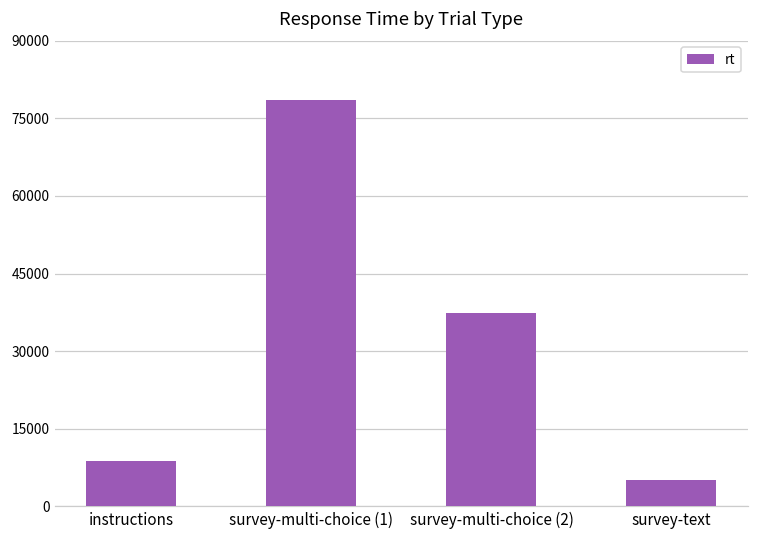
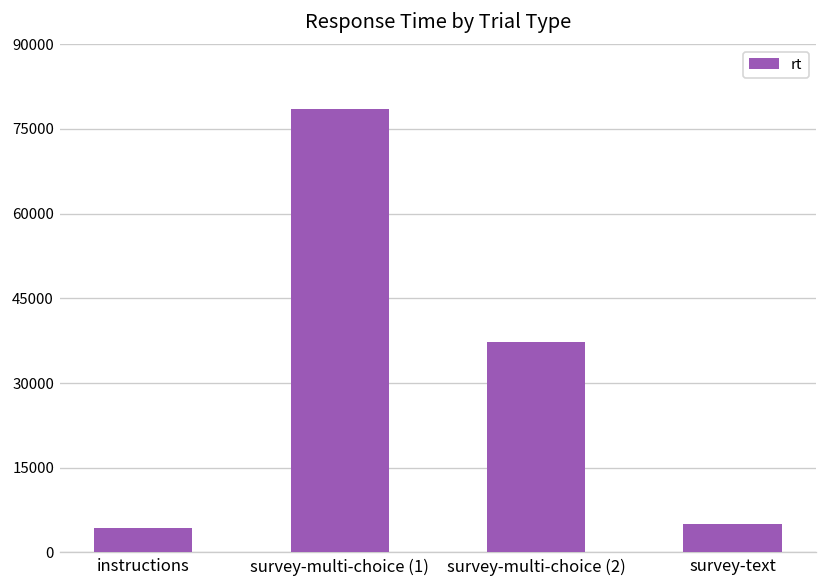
instructions: 9000 -> 4000
